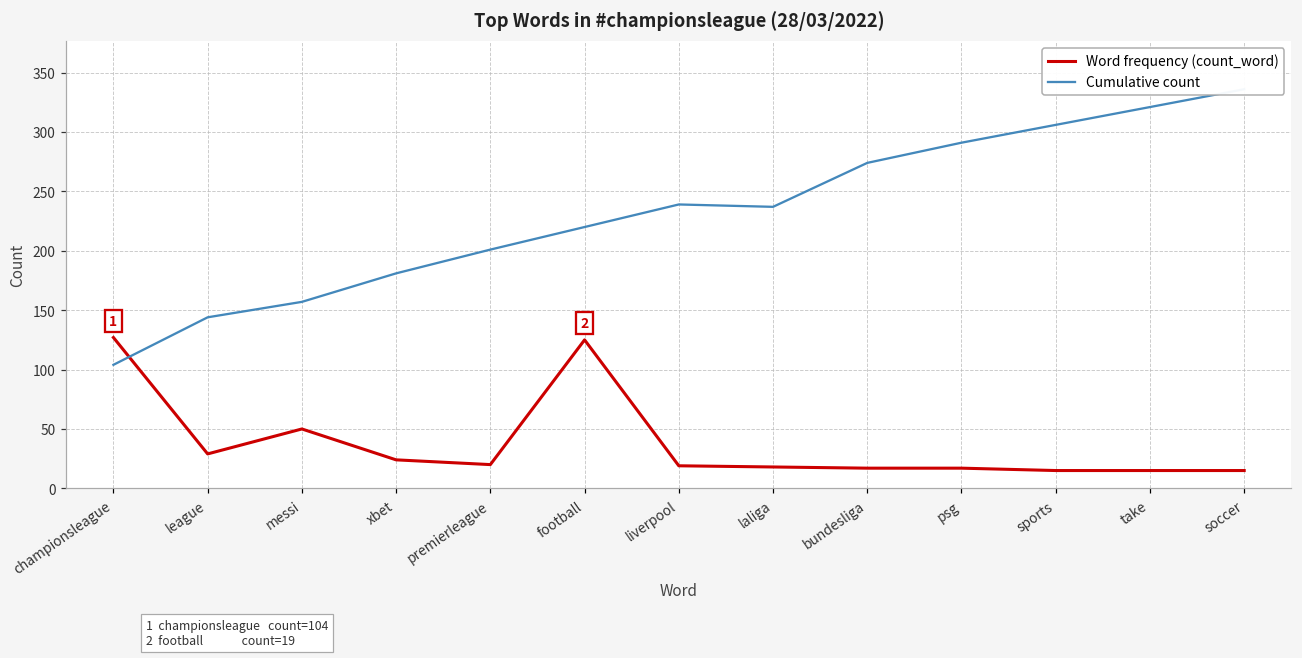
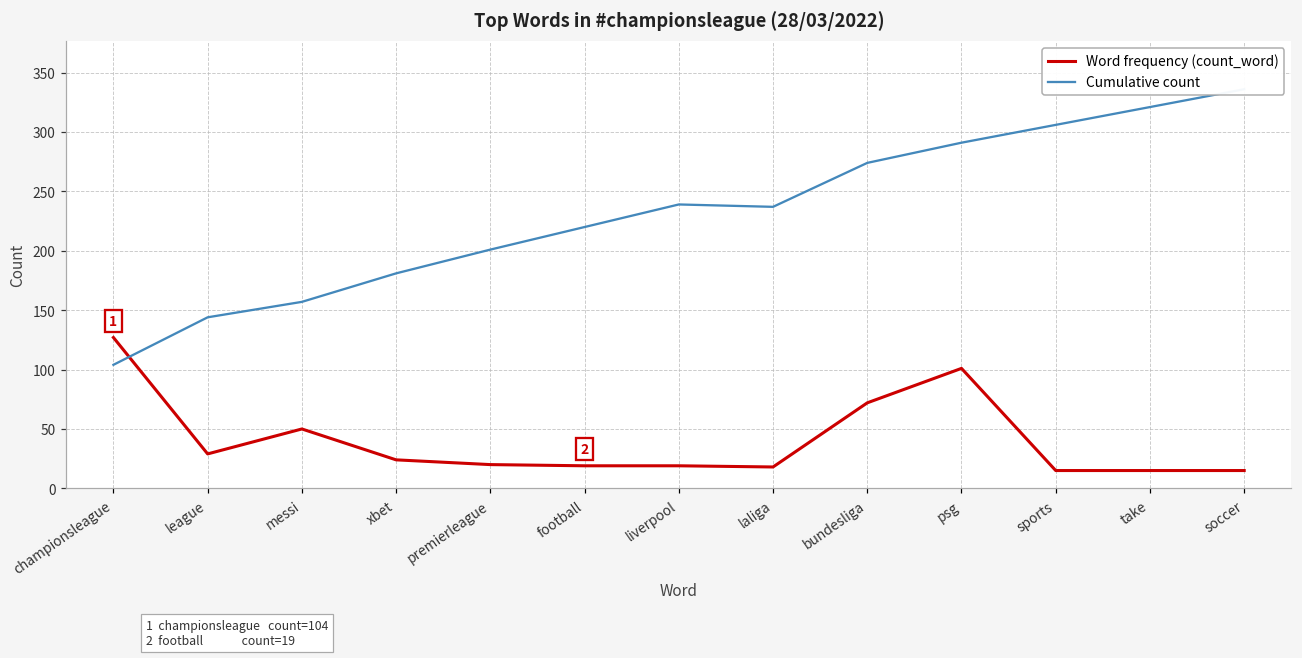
Word frequency (count_word), football: 125 -> 19
Word frequency (count_word), bundesliga: 17 -> 72
Word frequency (count_word), psg: 17 -> 101
